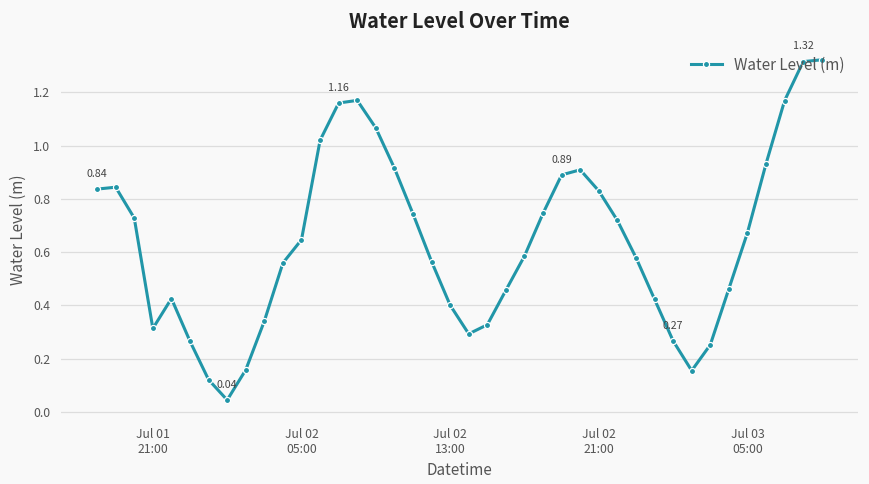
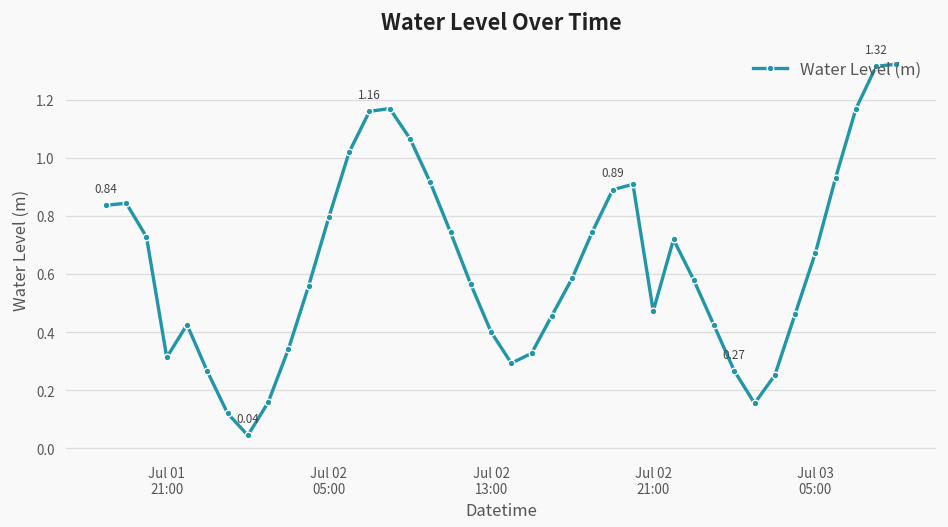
Jul 02 05:00: 0.65 -> 0.80
Jul 02 21:00: 0.83 -> 0.47
